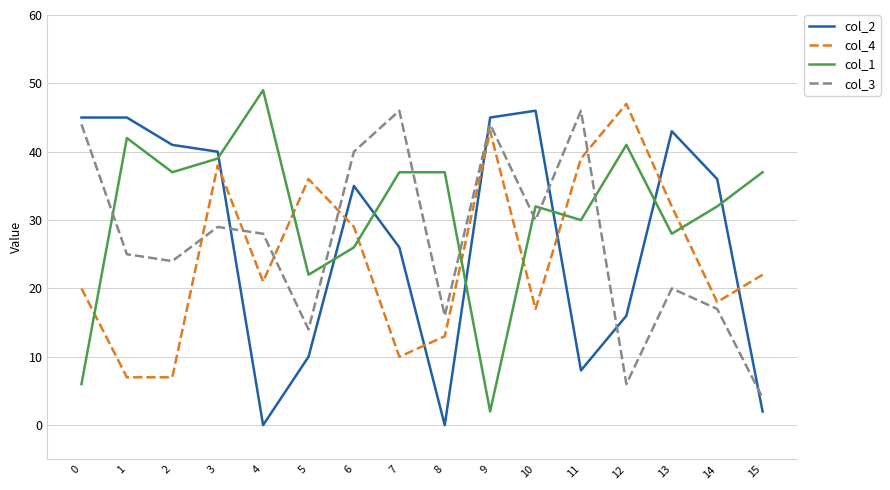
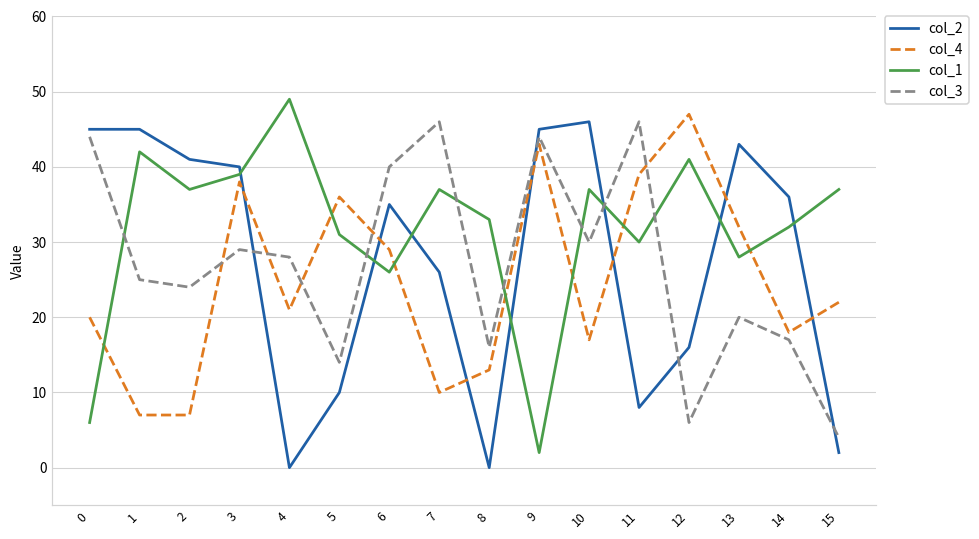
col_1, 5: 22 -> 31
col_1, 8: 37 -> 33
col_1, 10: 32 -> 37
